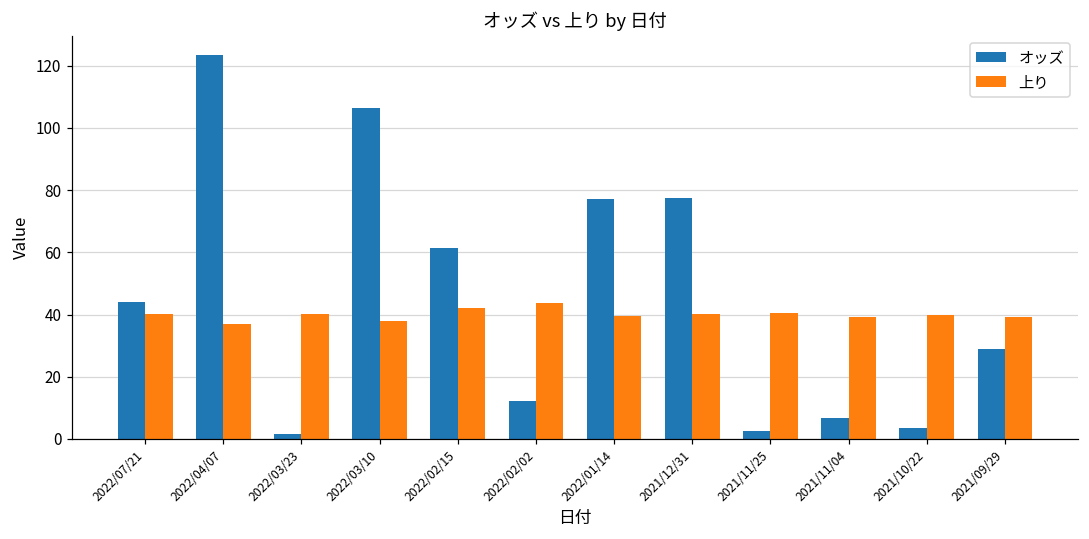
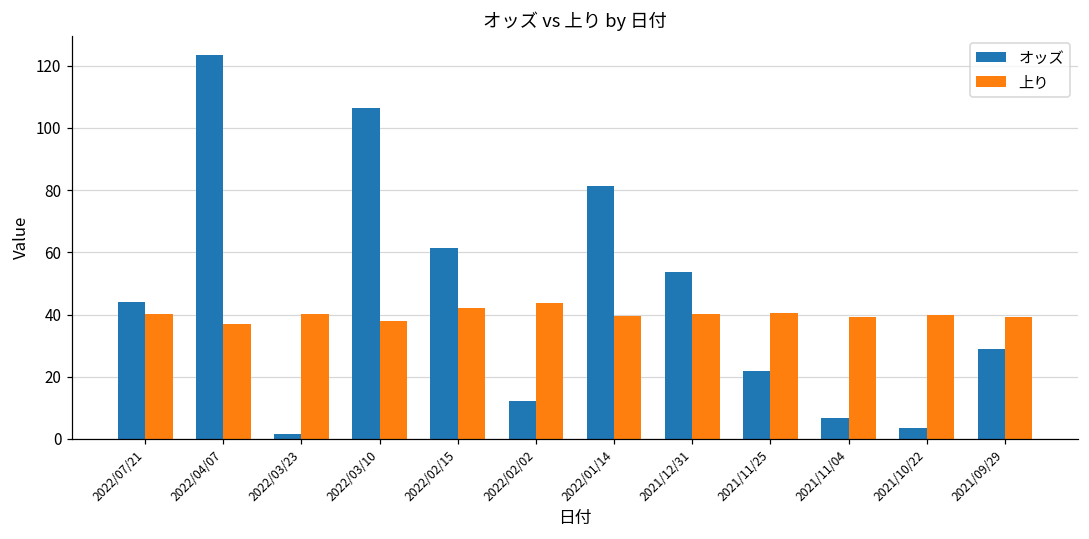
オッズ, 2022/01/14: 77 -> 81
オッズ, 2021/12/31: 78 -> 54
オッズ, 2021/11/25: 3 -> 22
